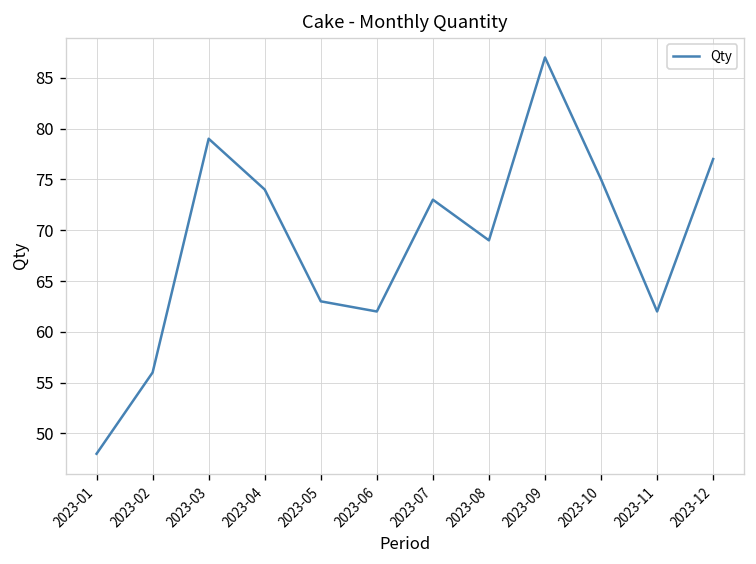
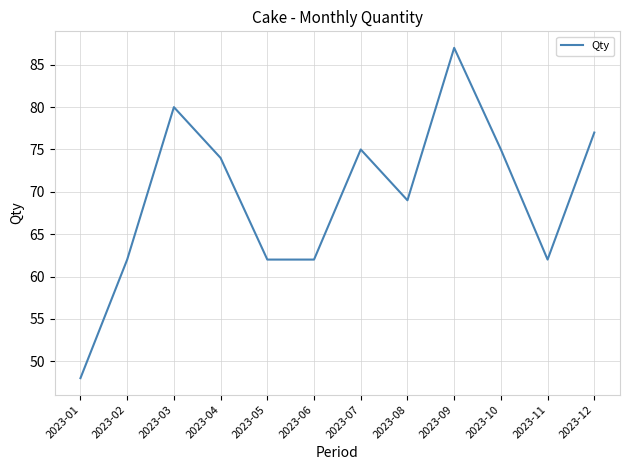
2023-02: 56 -> 62
2023-03: 79 -> 80
2023-05: 63 -> 62
2023-07: 73 -> 75
